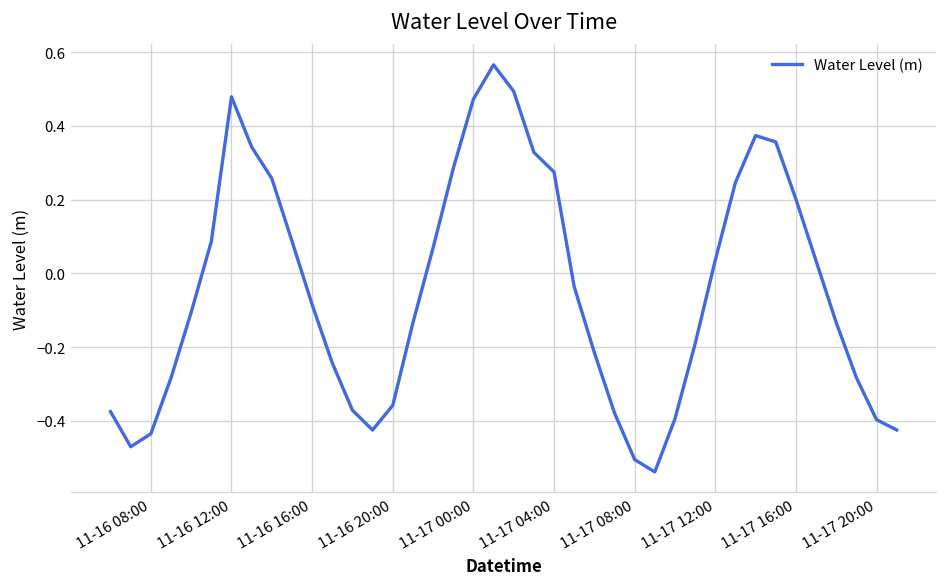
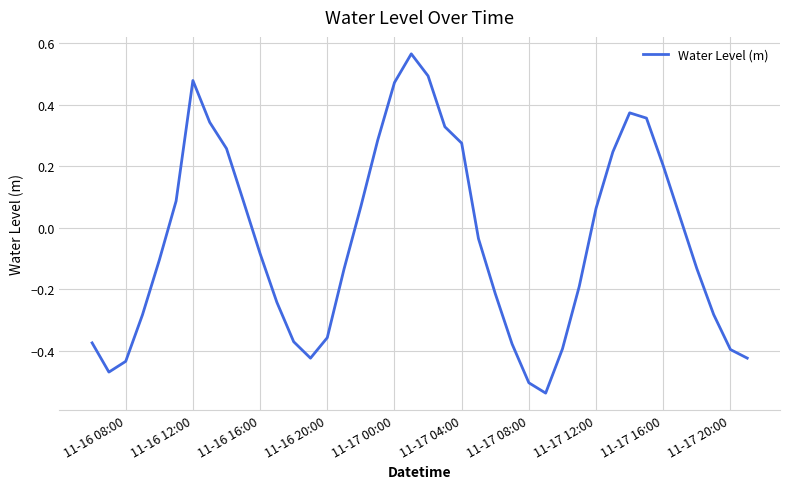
11-17 12:00: 0.04 -> 0.06
